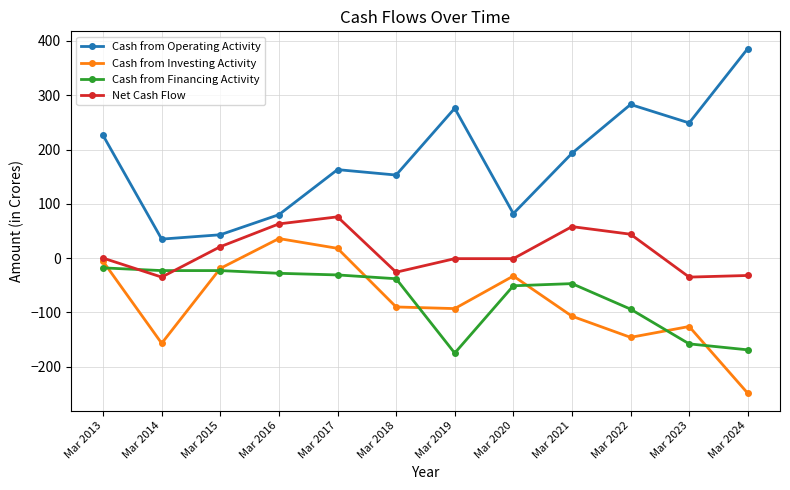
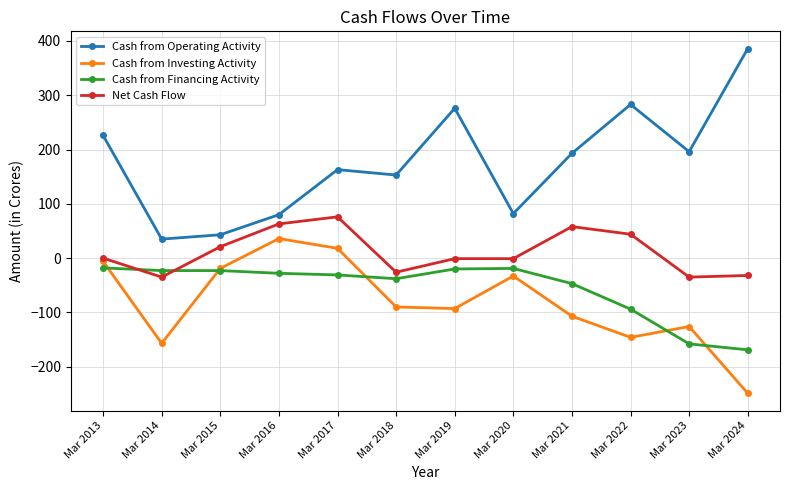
Cash from Financing Activity, Mar 2019: -180 -> -20
Cash from Financing Activity, Mar 2020: -50 -> -20
Cash from Operating Activity, Mar 2023: 250 -> 200
